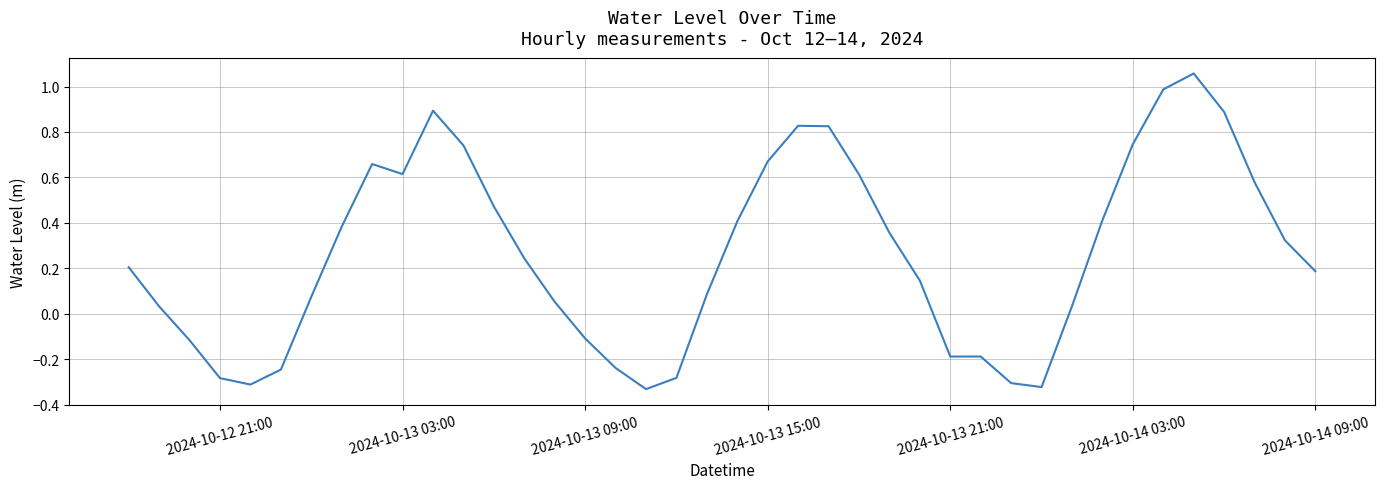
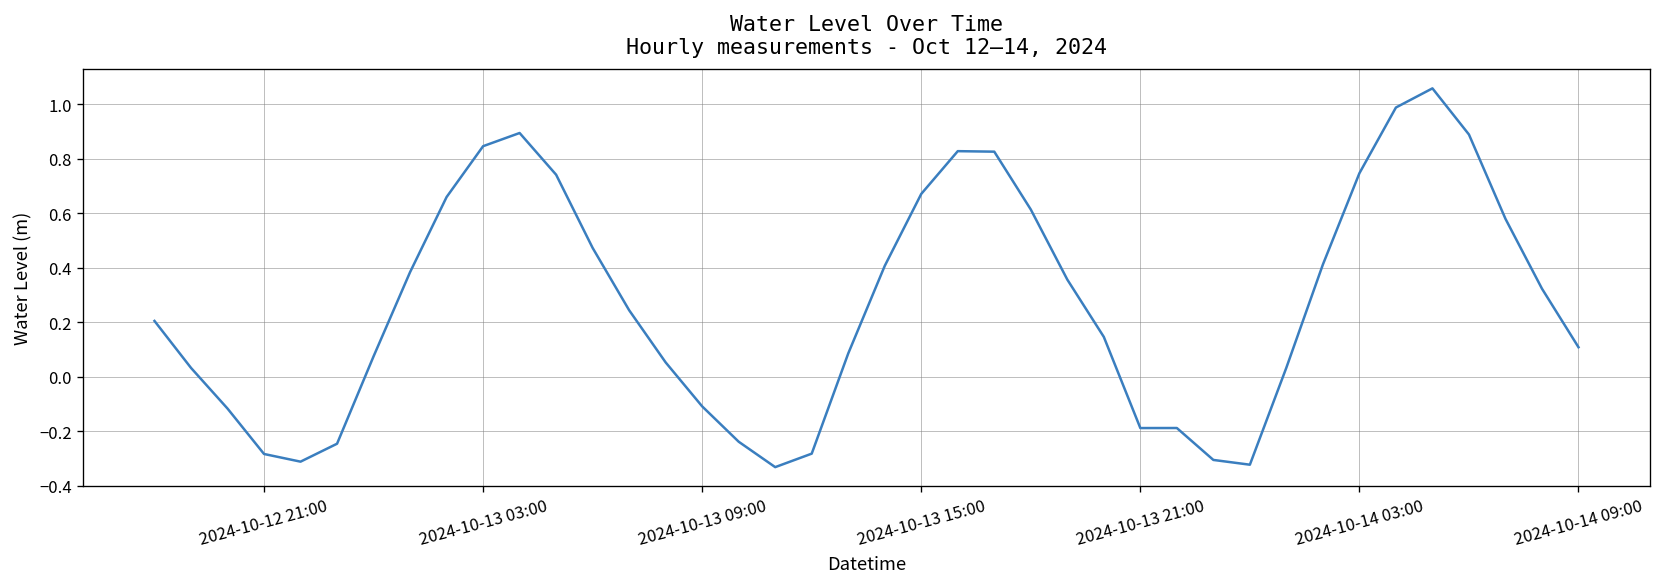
2024-10-13 03:00: 0.61 -> 0.85
2024-10-14 09:00: 0.19 -> 0.11
